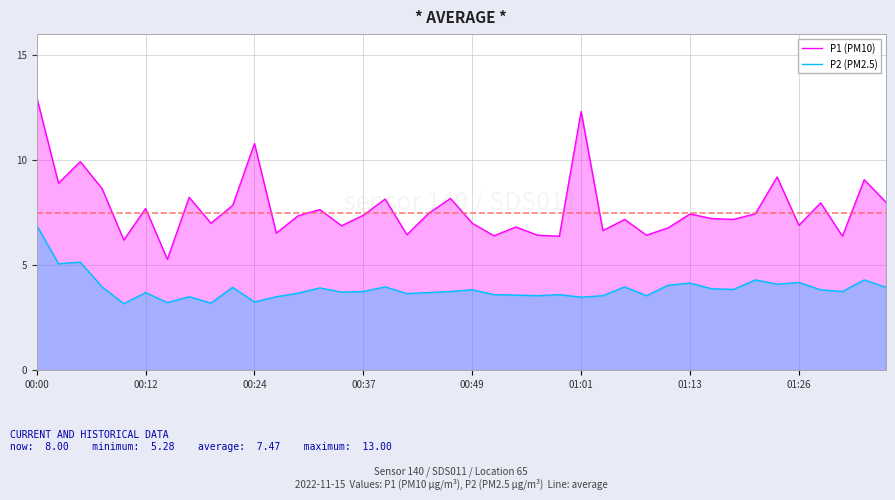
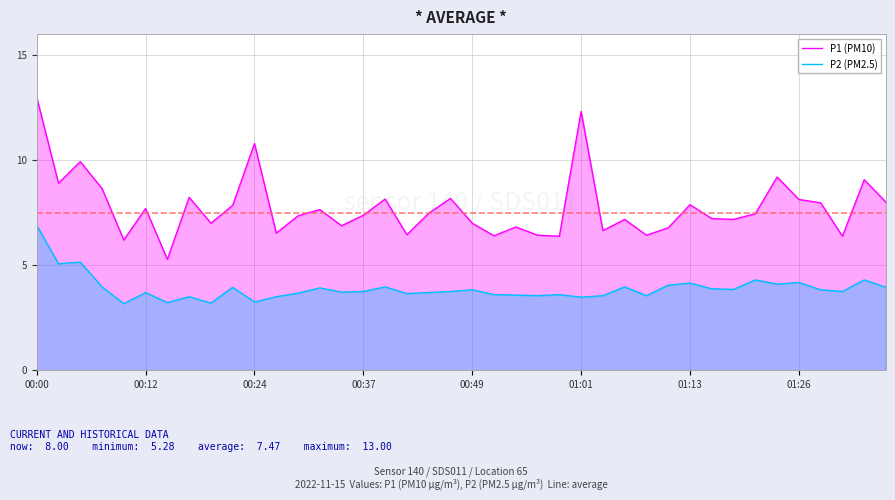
P1 (PM10), 01:13: 7.4 -> 7.9
P1 (PM10), 01:26: 6.9 -> 8.1
